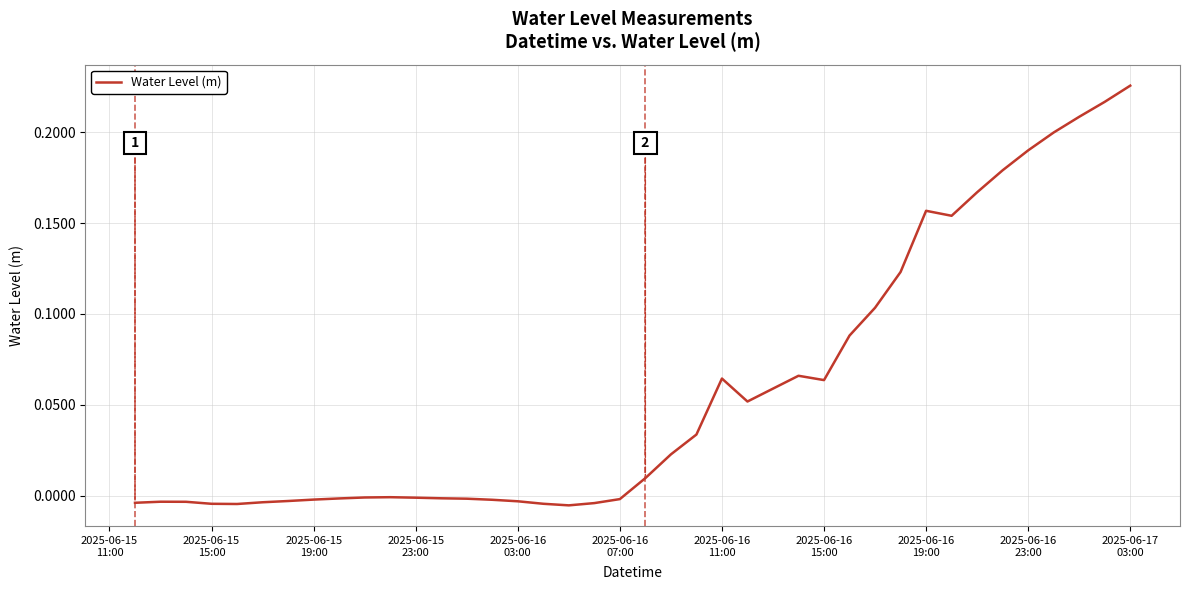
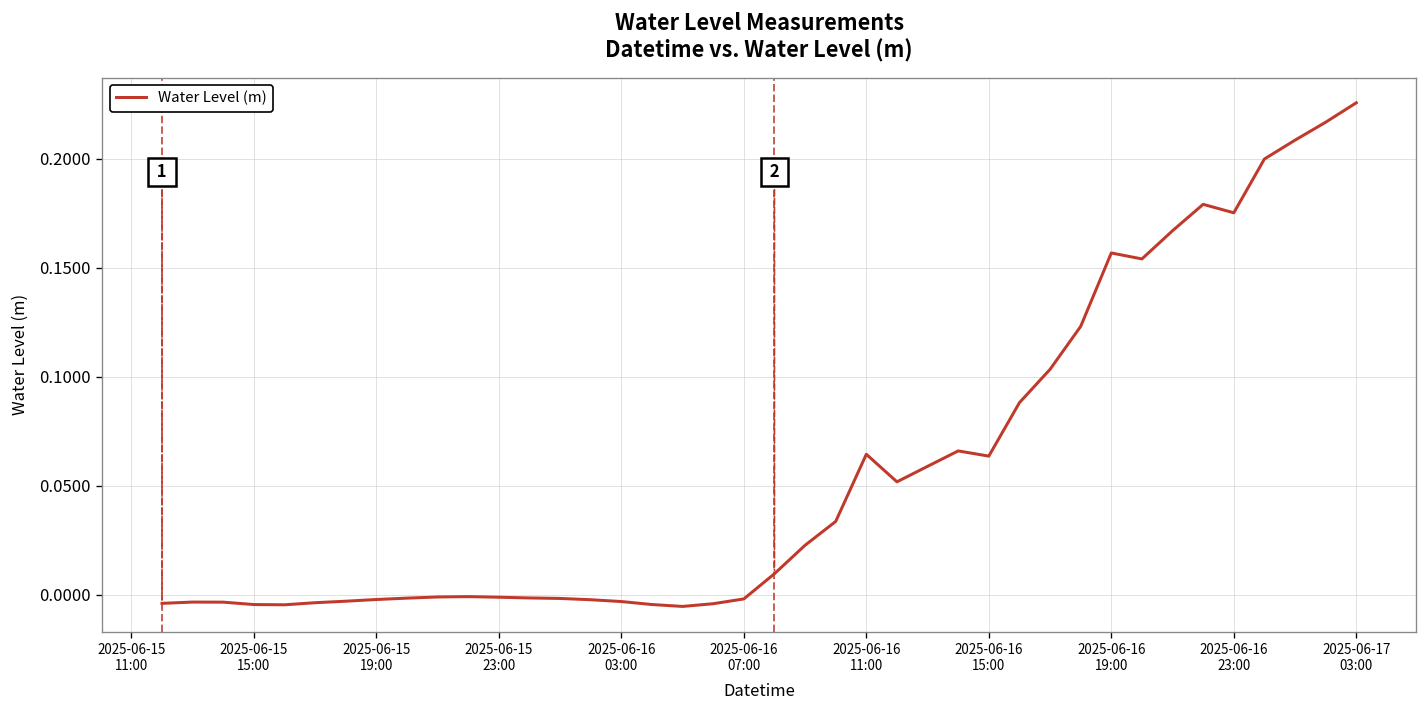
2025-06-16 23:00: 0.190 -> 0.175
